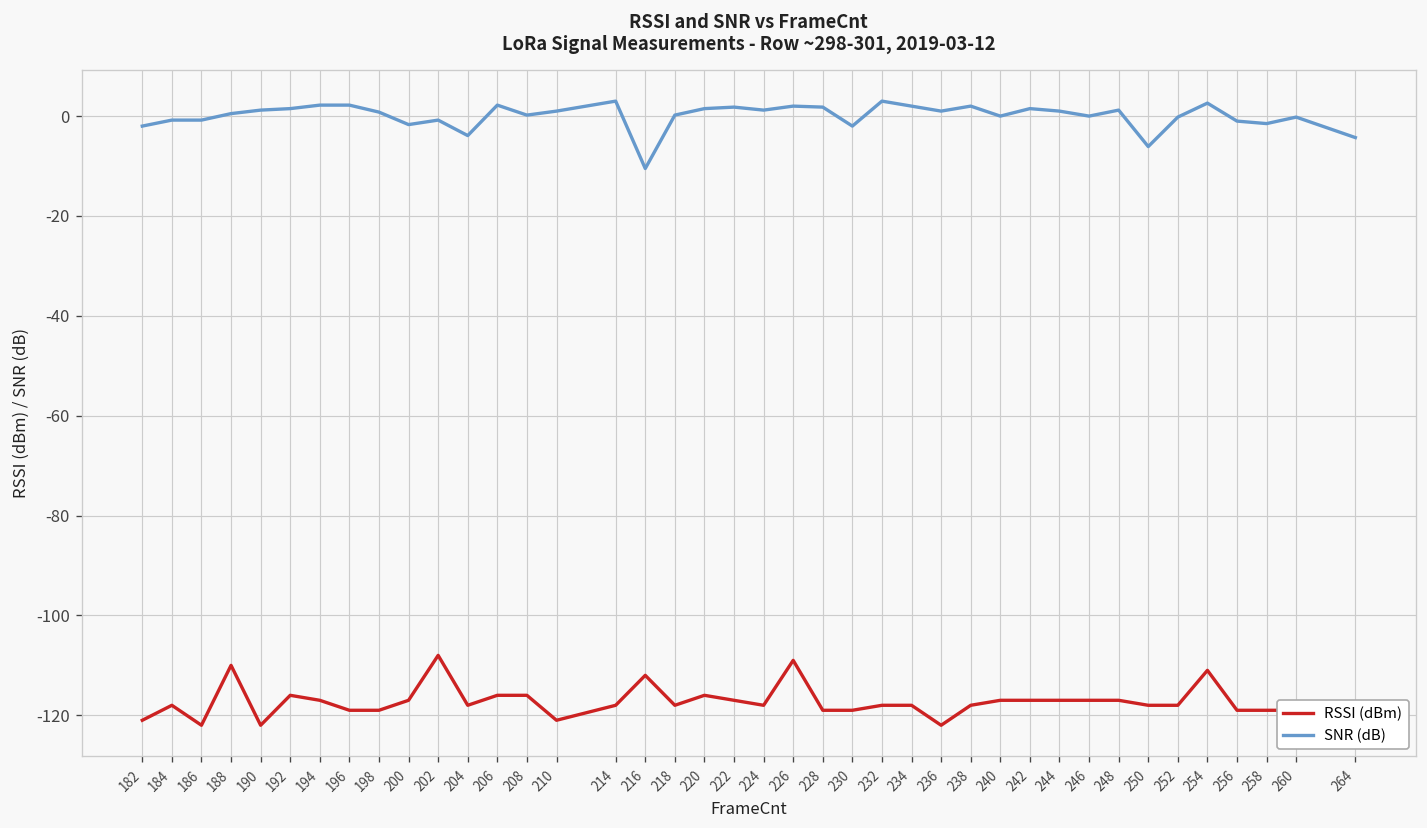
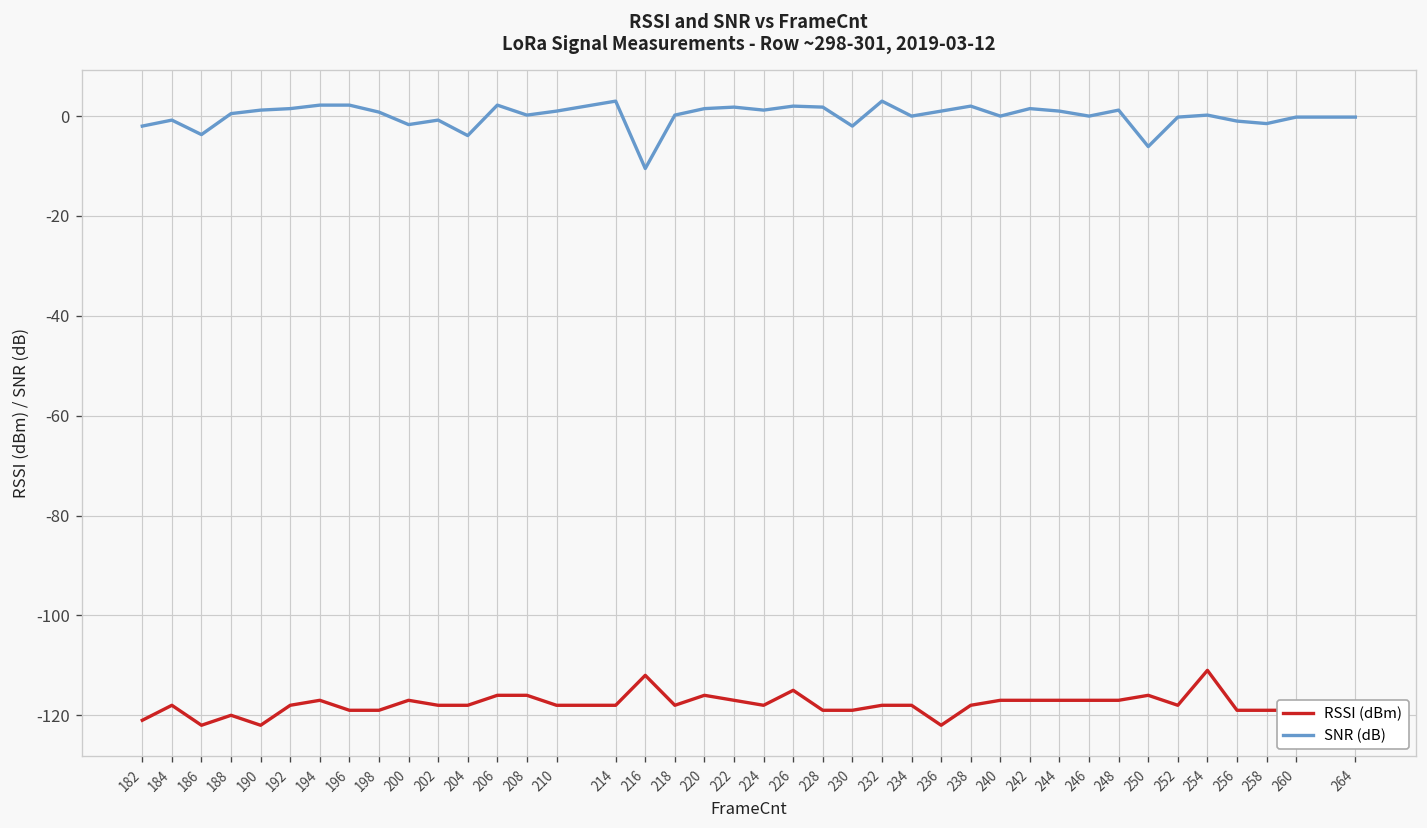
SNR (dB), 186: -1 -> -4
RSSI (dBm), 188: -110 -> -120
RSSI (dBm), 192: -116 -> -118
RSSI (dBm), 202: -108 -> -118
RSSI (dBm), 210: -121 -> -118
RSSI (dBm), 226: -109 -> -115
SNR (dB), 234: 2 -> 0
RSSI (dBm), 250: -118 -> -116
SNR (dB), 254: 3 -> 0
SNR (dB), 264: -4 -> 0
